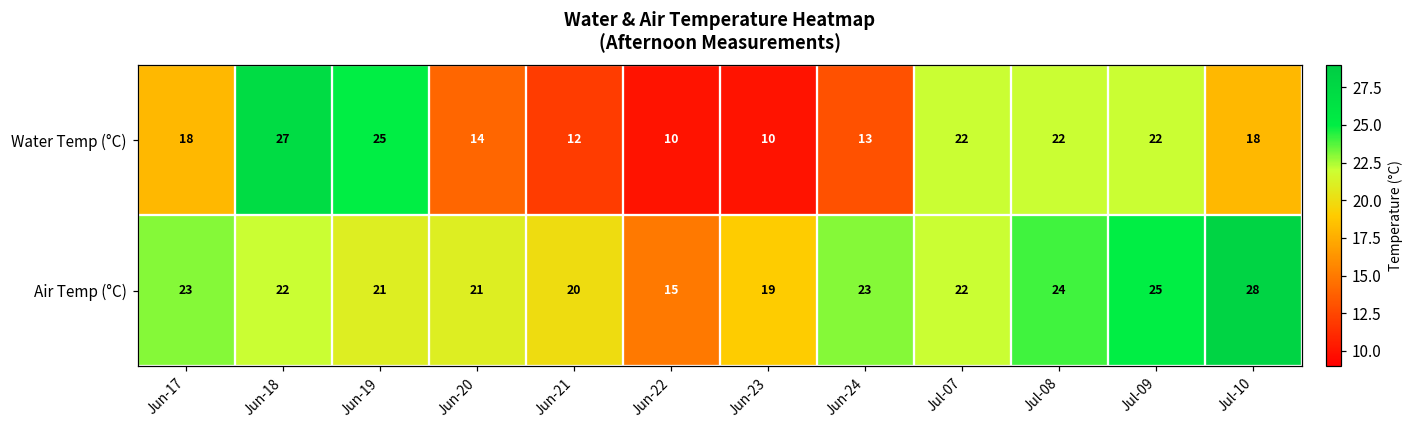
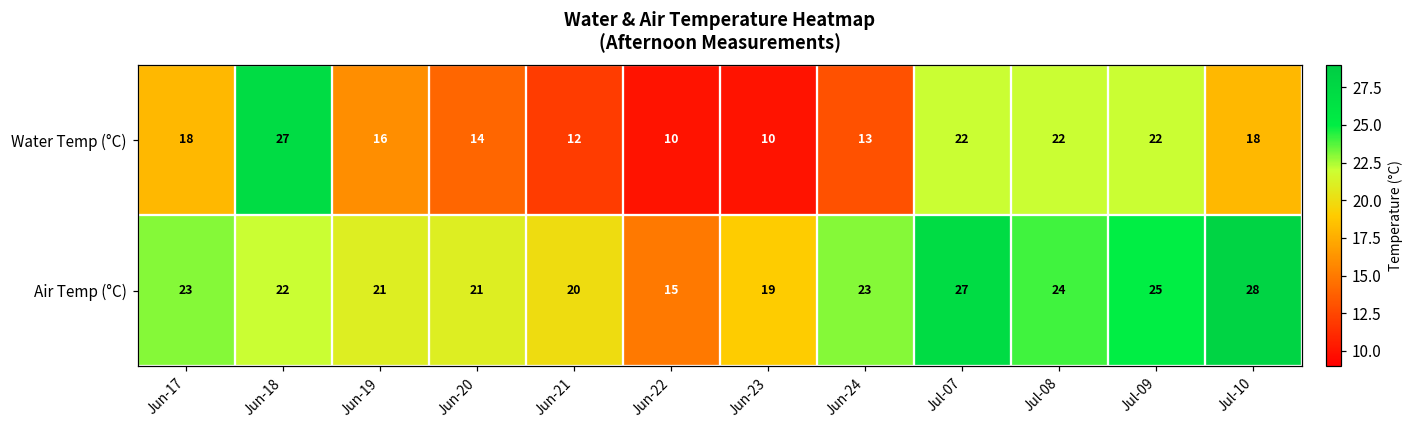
Water Temp (°C), Jun-19: 25 -> 16
Air Temp (°C), Jul-07: 22 -> 27
